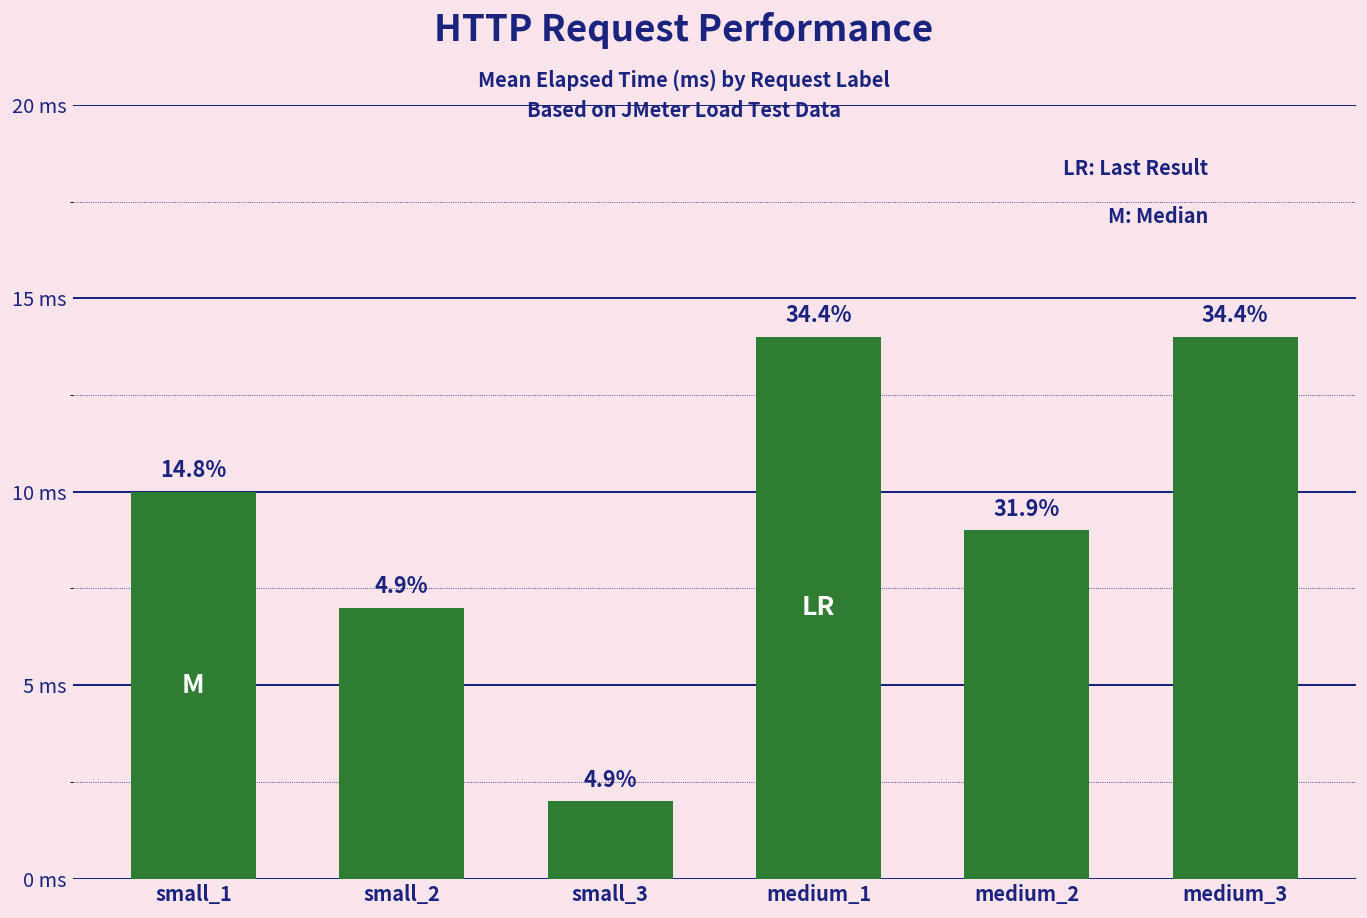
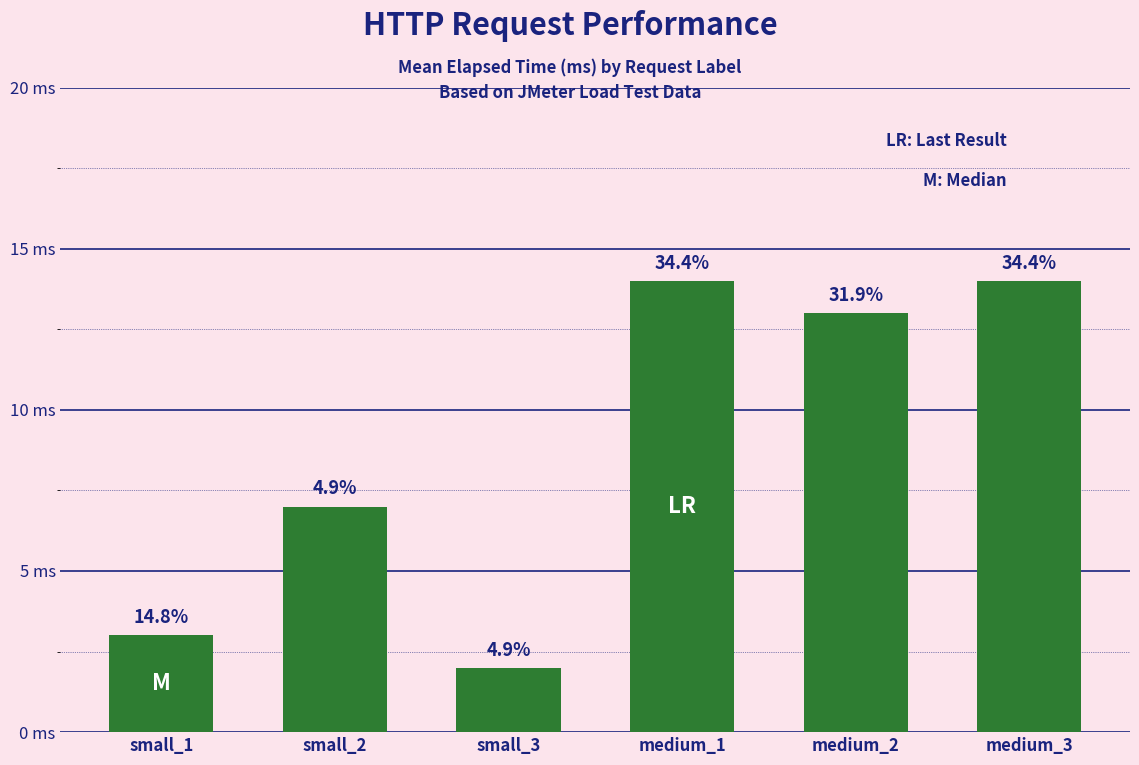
small_1: 10 ms -> 3 ms
medium_2: 9 ms -> 13 ms
